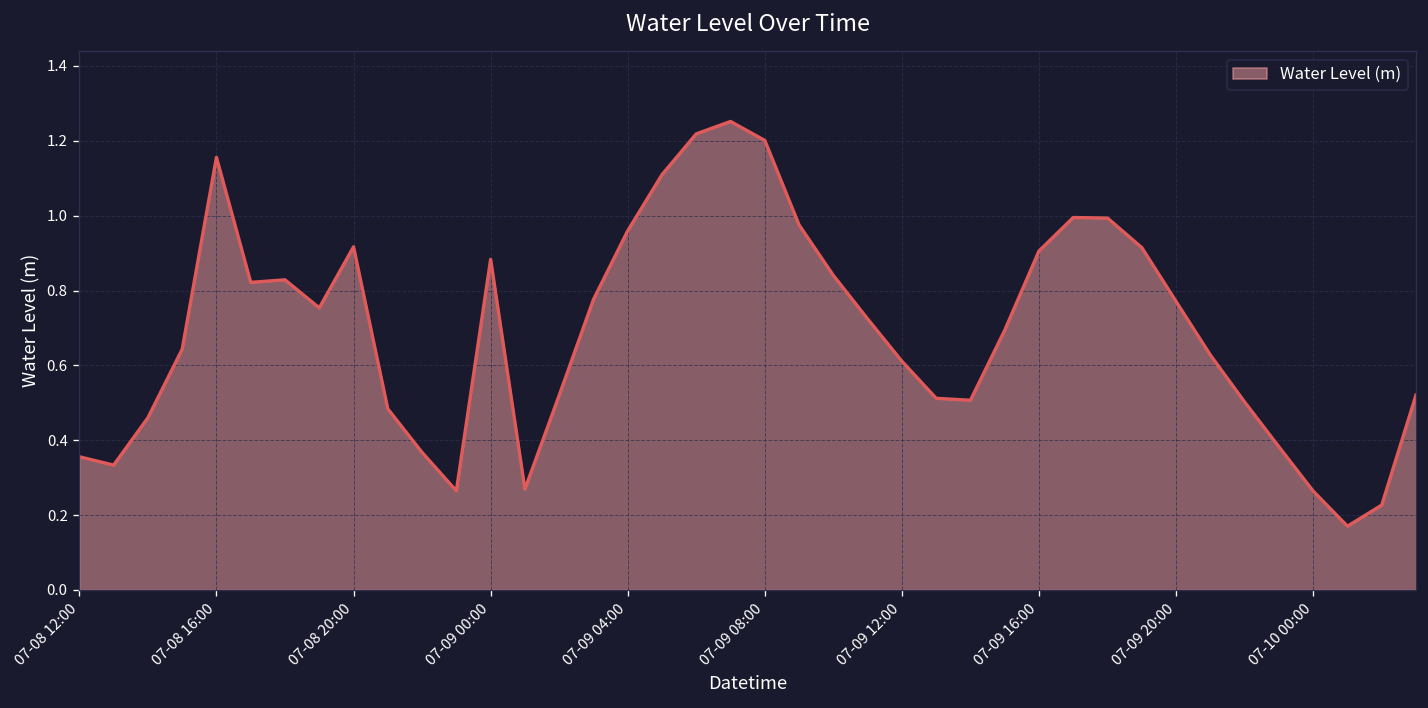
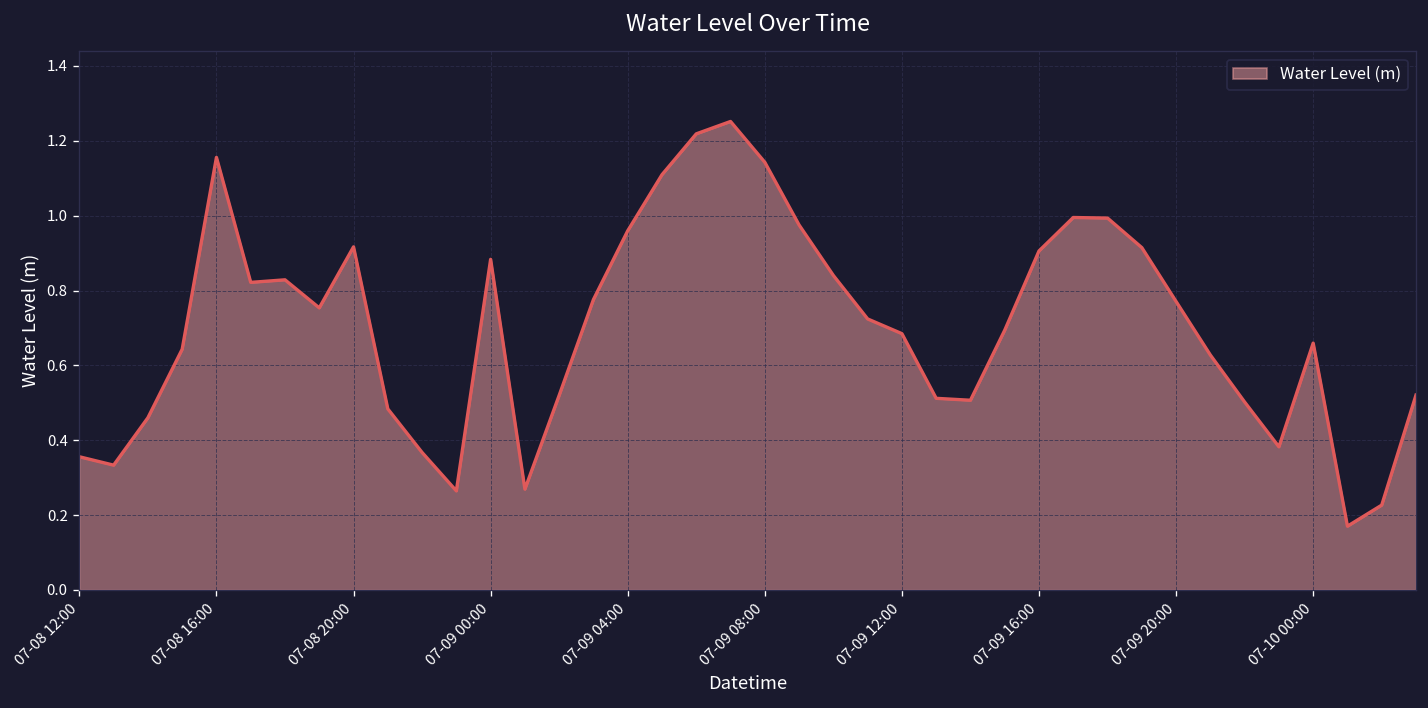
07-09 08:00: 1.20 -> 1.14
07-09 12:00: 0.61 -> 0.68
07-10 00:00: 0.26 -> 0.66
